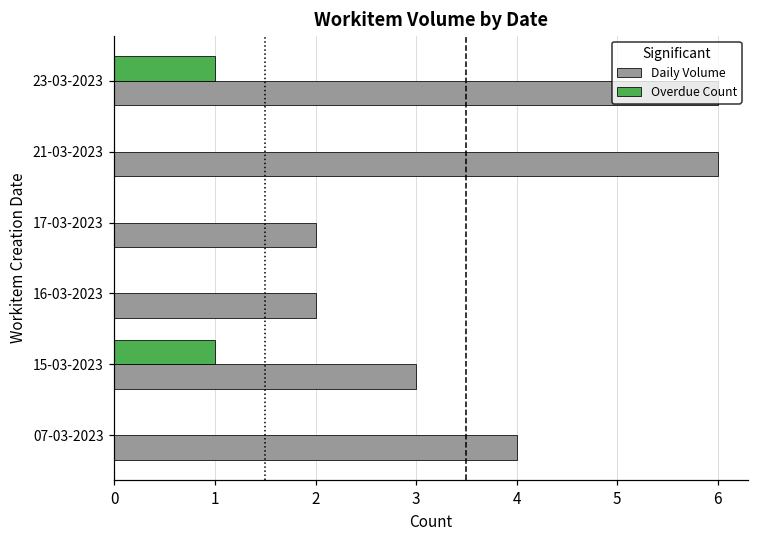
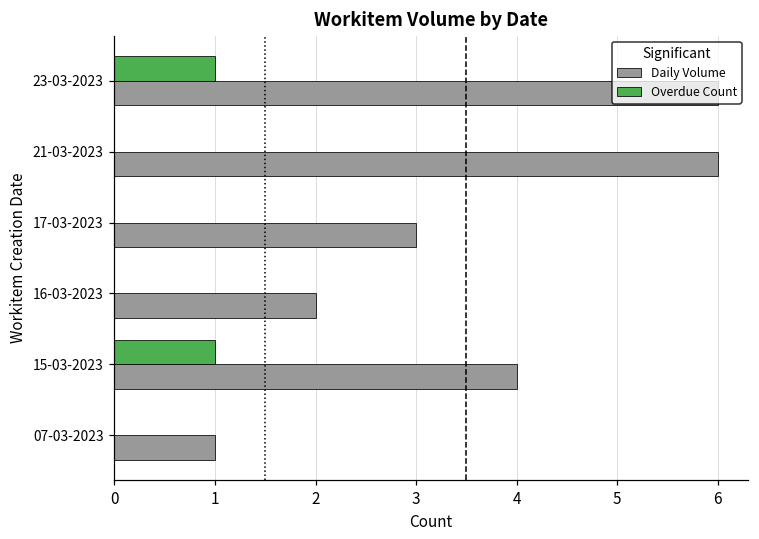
Daily Volume, 17-03-2023: 2 -> 3
Daily Volume, 15-03-2023: 3 -> 4
Daily Volume, 07-03-2023: 4 -> 1
